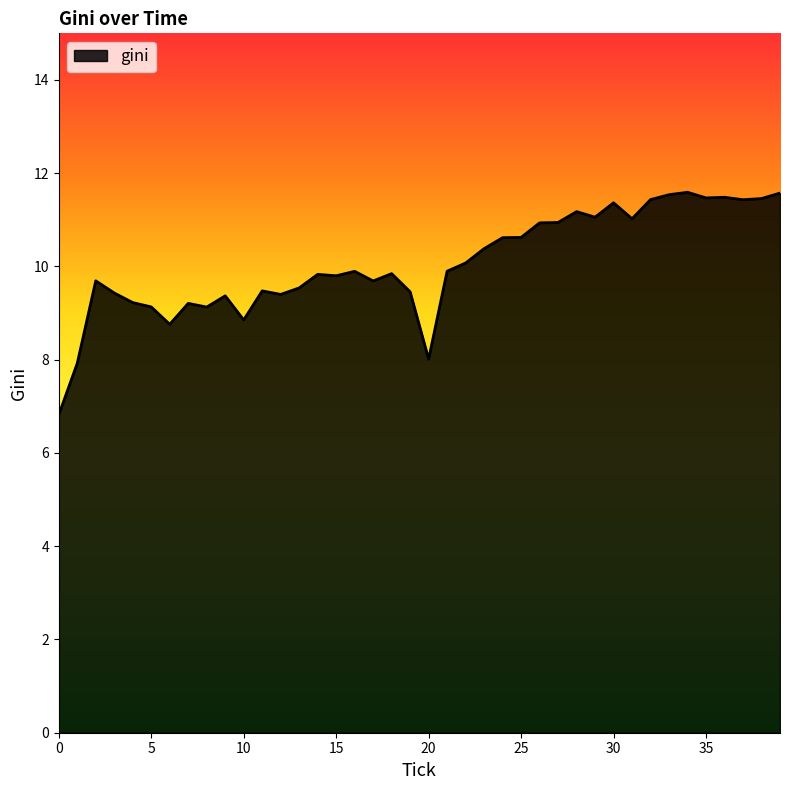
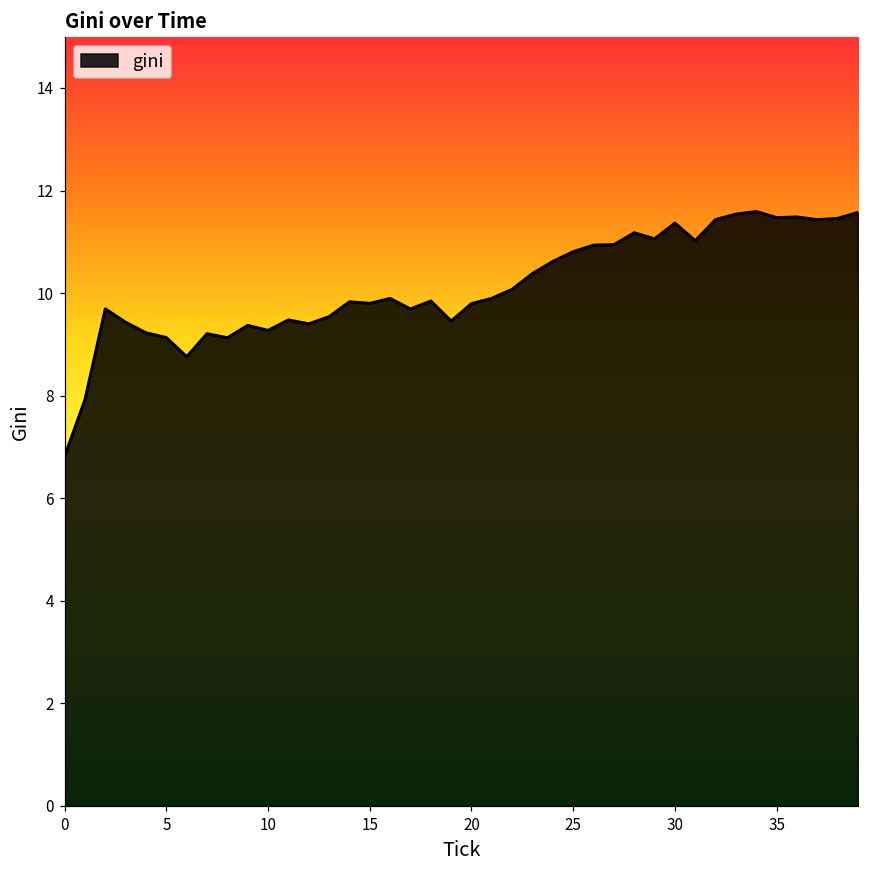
10: 8.9 -> 9.3
20: 8.0 -> 9.8
25: 10.6 -> 10.8
